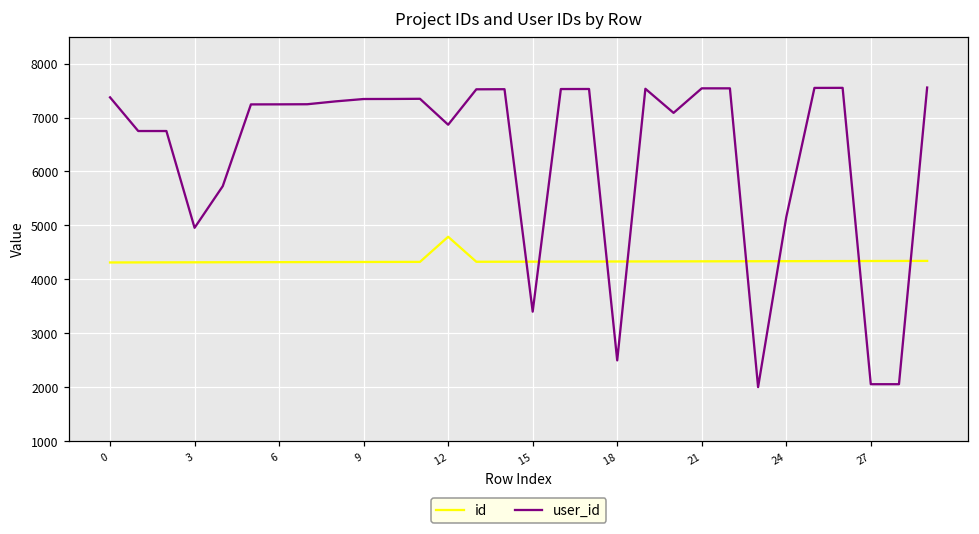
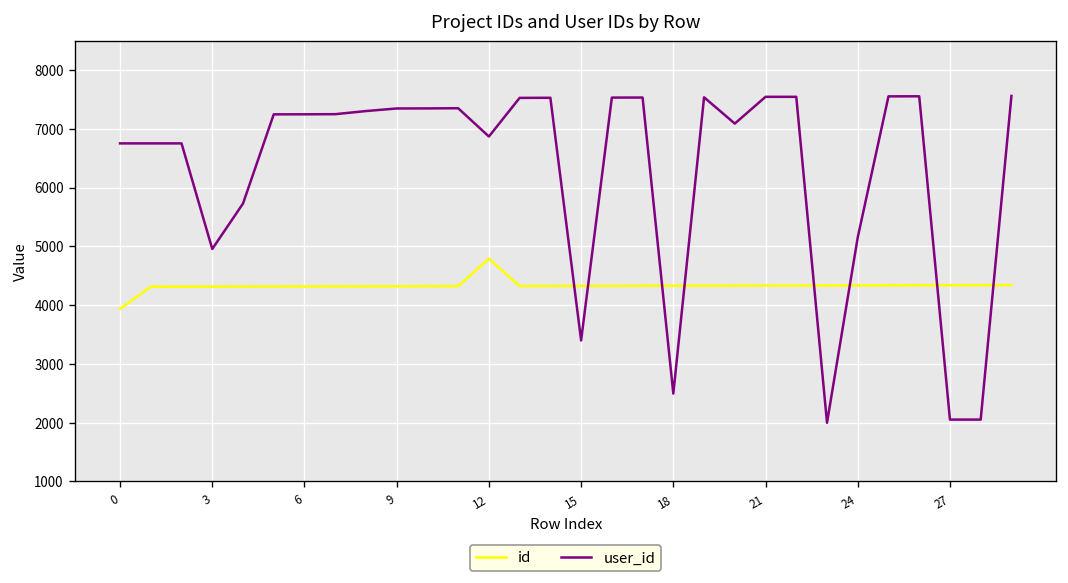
id, 0: 4300 -> 3900
user_id, 0: 7400 -> 6800
